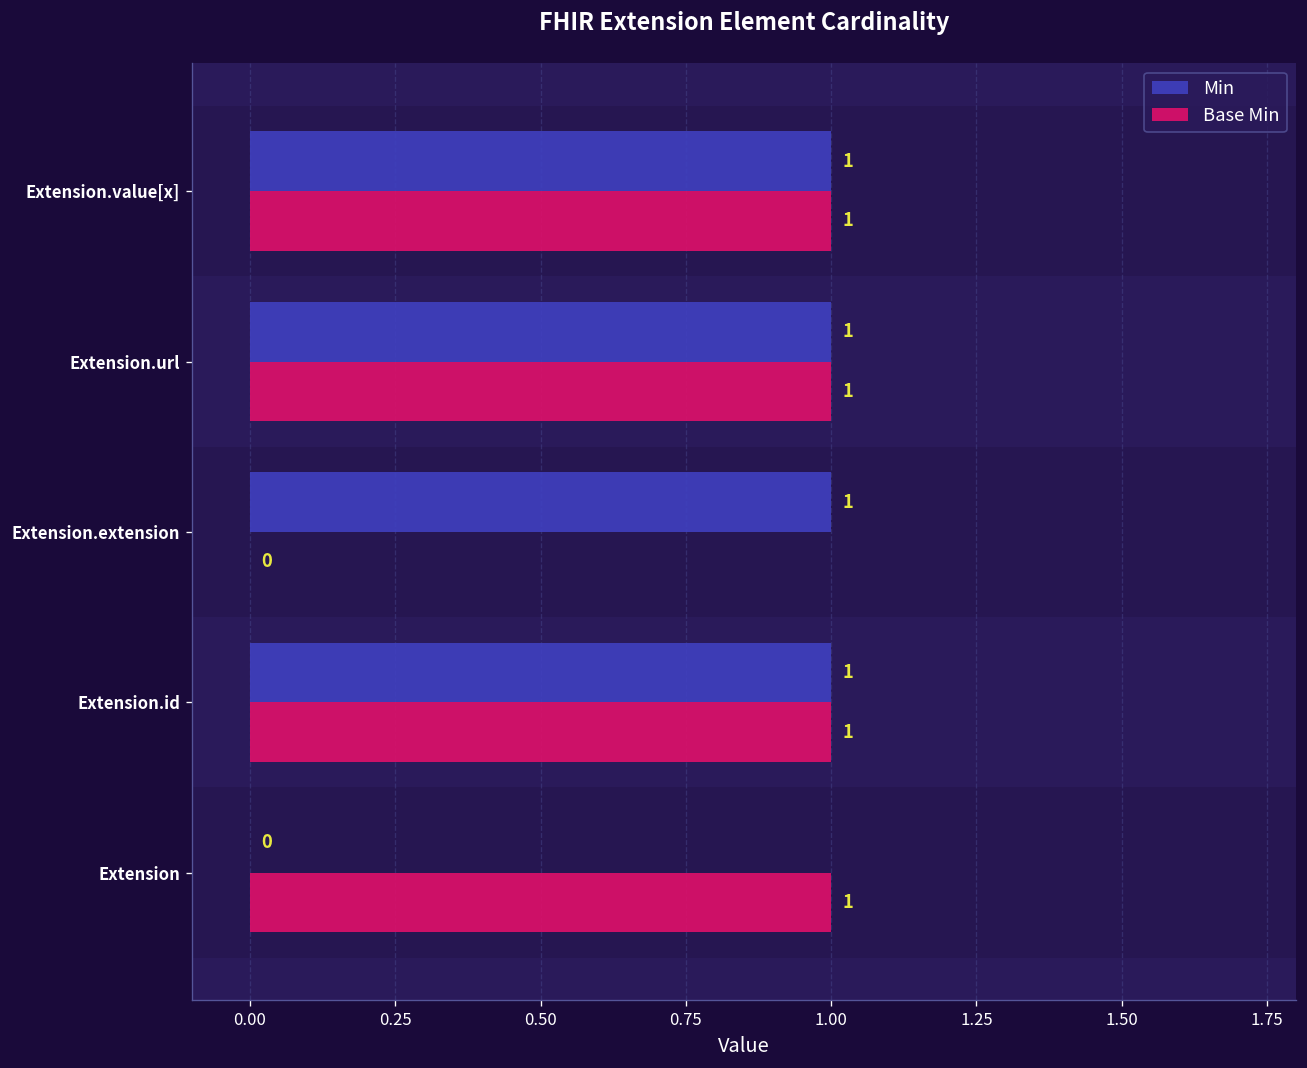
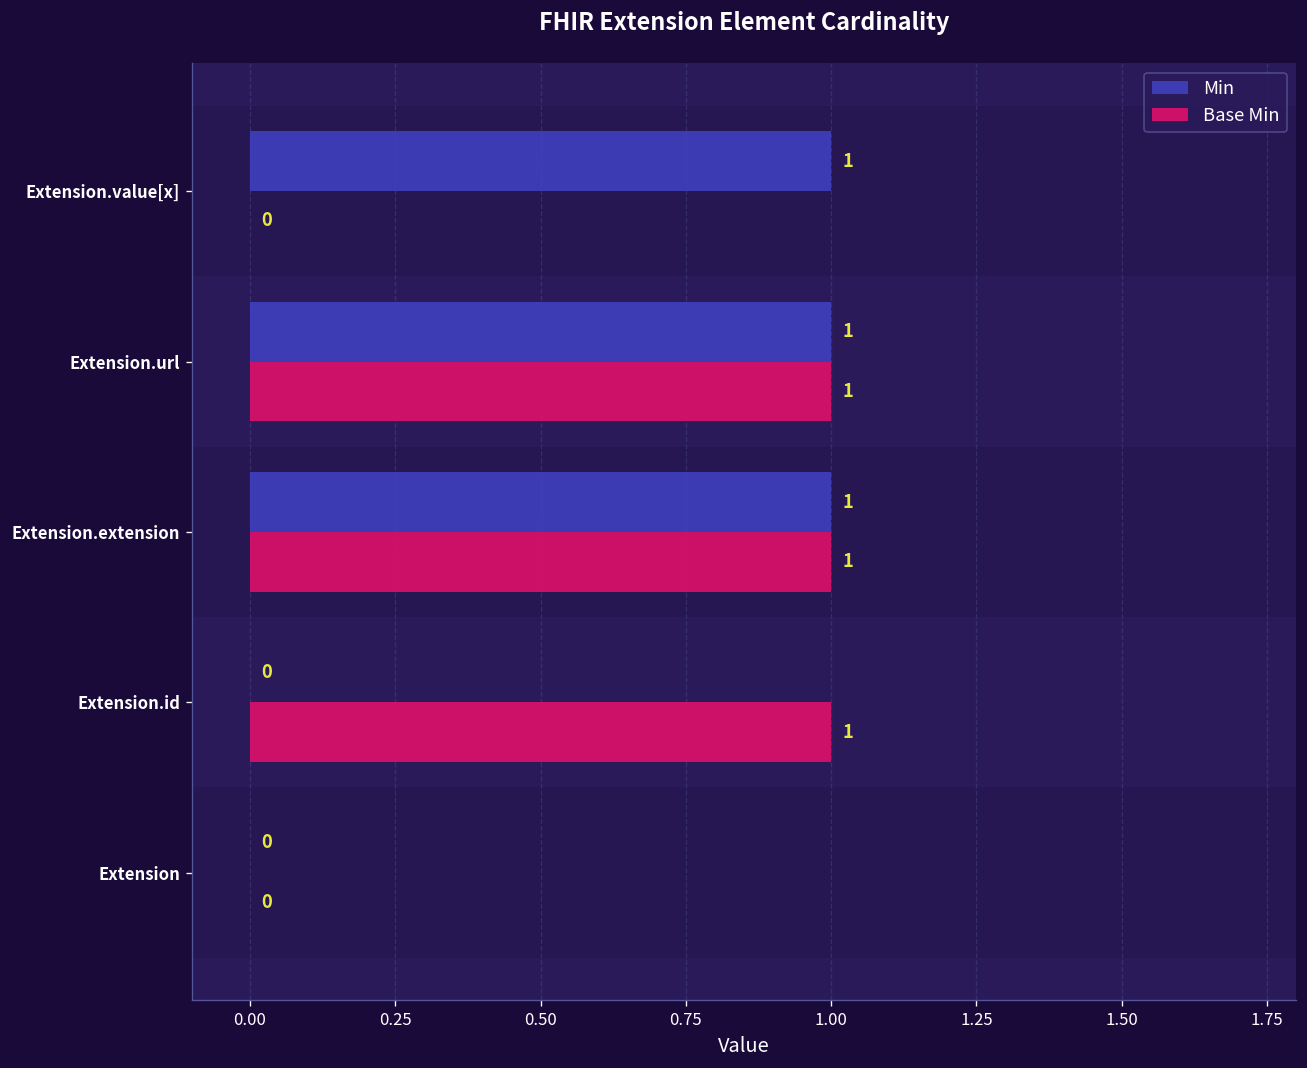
Base Min, Extension.value[x]: 1 -> 0
Base Min, Extension.extension: 0 -> 1
Min, Extension.id: 1 -> 0
Base Min, Extension: 1 -> 0
